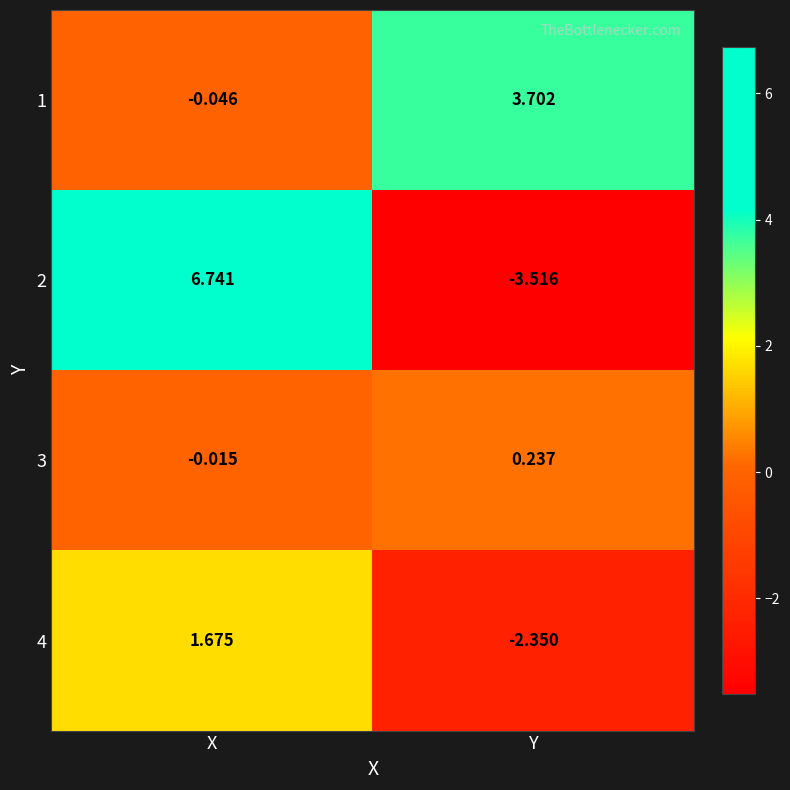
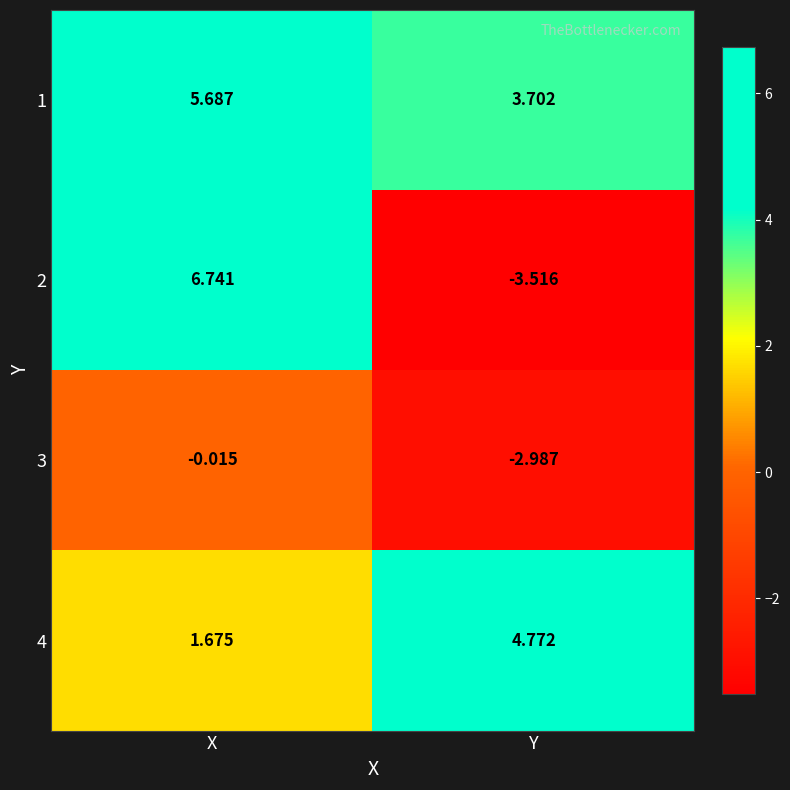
1, X: -0.046 -> 5.687
3, Y: 0.237 -> -2.987
4, Y: -2.350 -> 4.772
